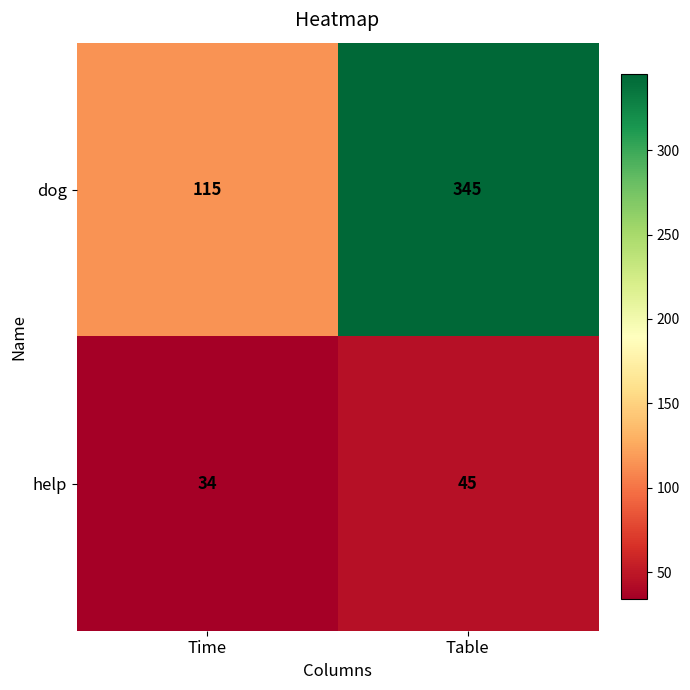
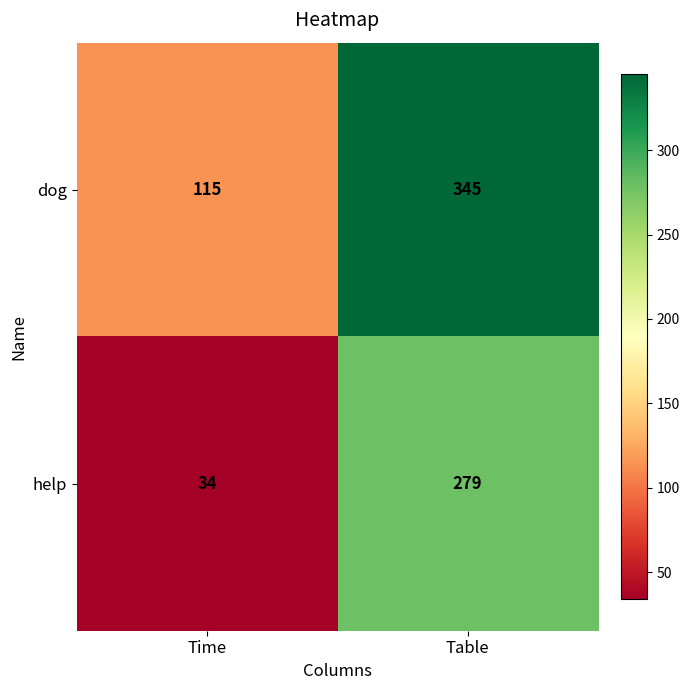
help, Table: 45 -> 279
